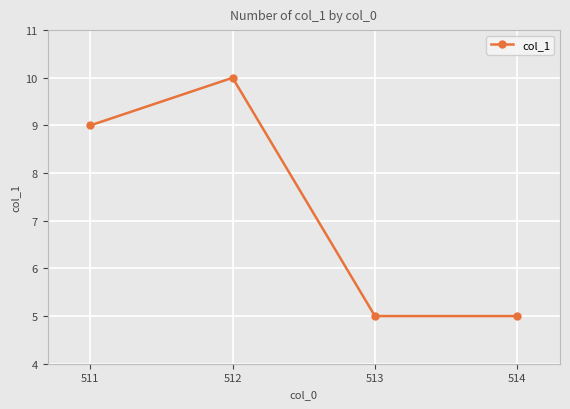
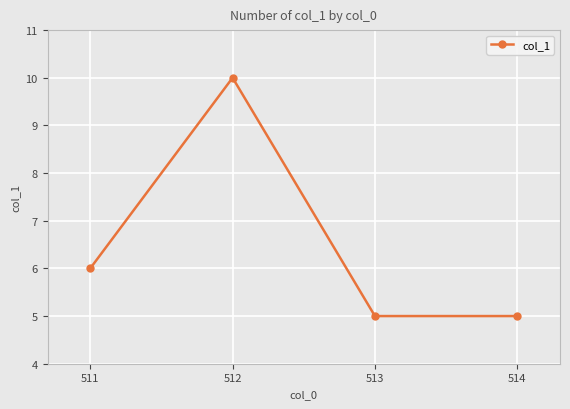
511: 9 -> 6
